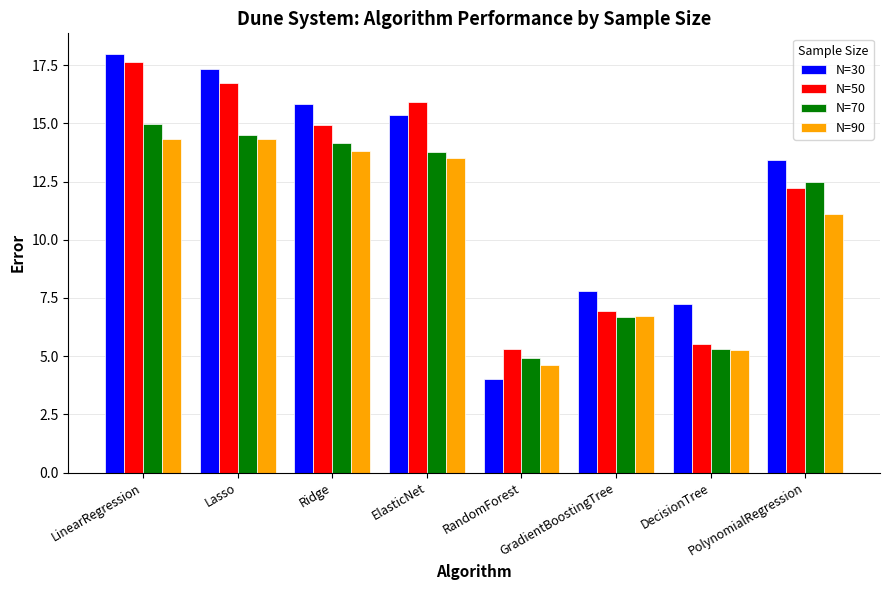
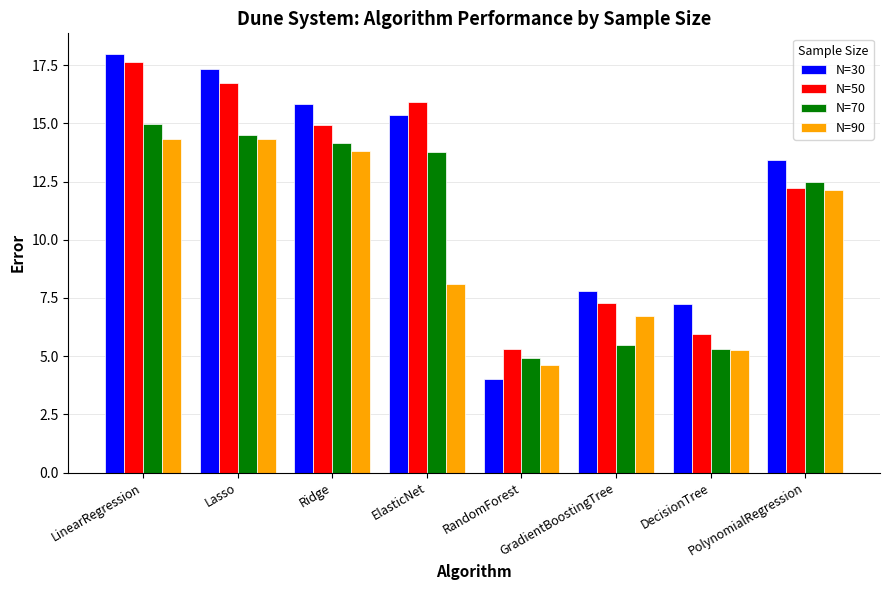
N=90, ElasticNet: 13.5 -> 8.1
N=50, GradientBoostingTree: 7.0 -> 7.3
N=70, GradientBoostingTree: 6.7 -> 5.5
N=50, DecisionTree: 5.5 -> 5.9
N=90, PolynomialRegression: 11.1 -> 12.1
